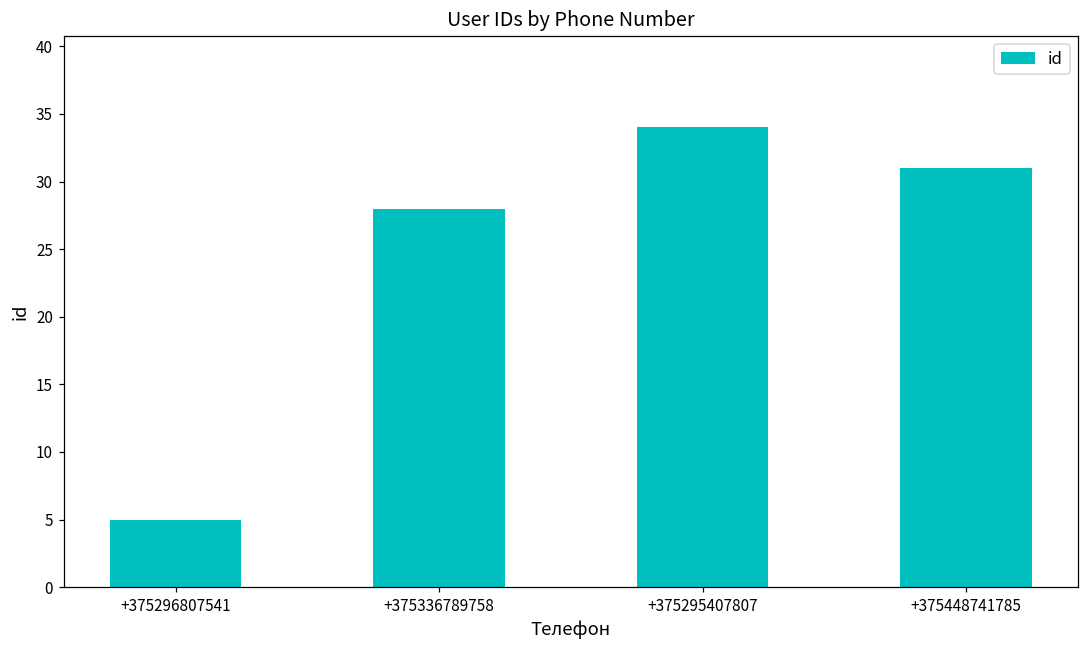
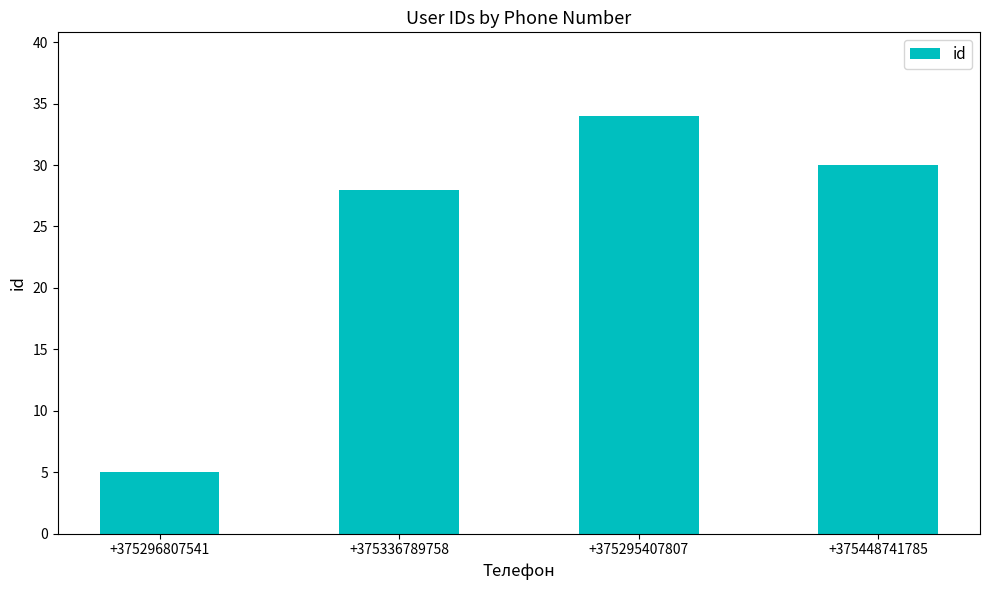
+375448741785: 31 -> 30
